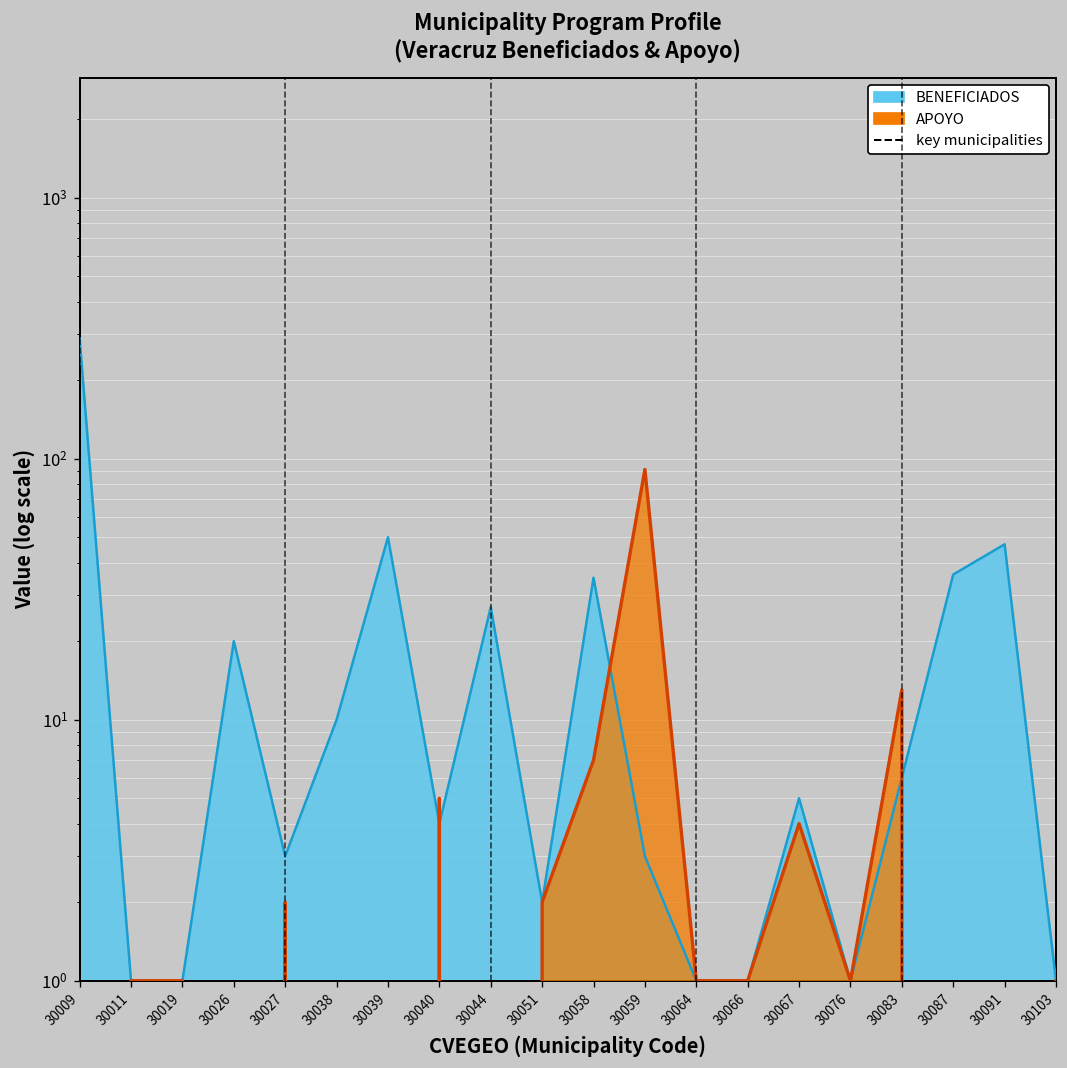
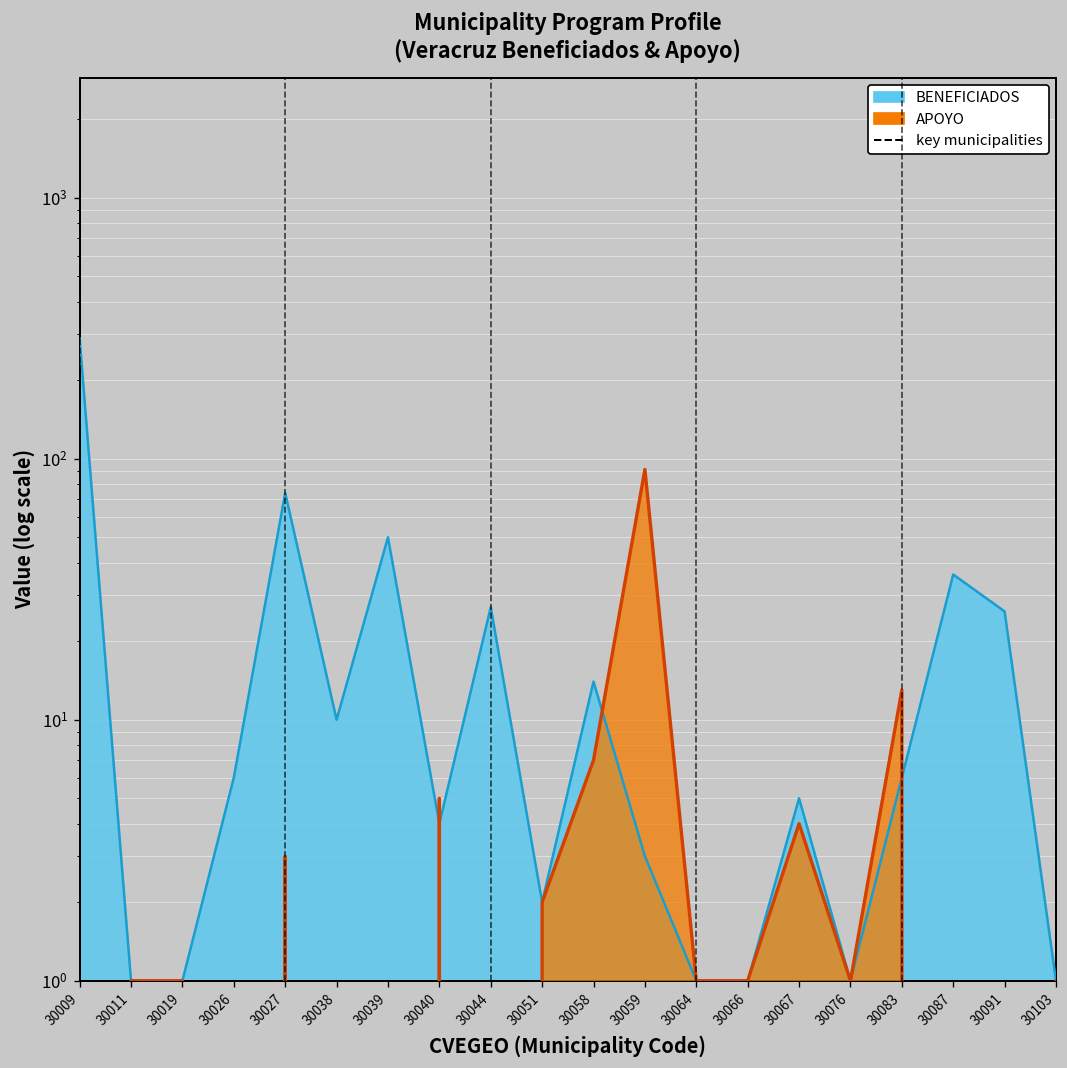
BENEFICIADOS, 30026: 20 -> 6
BENEFICIADOS, 30027: 3 -> 74
APOYO, 30027: 2 -> 3
BENEFICIADOS, 30058: 35 -> 14
BENEFICIADOS, 30091: 47 -> 26
